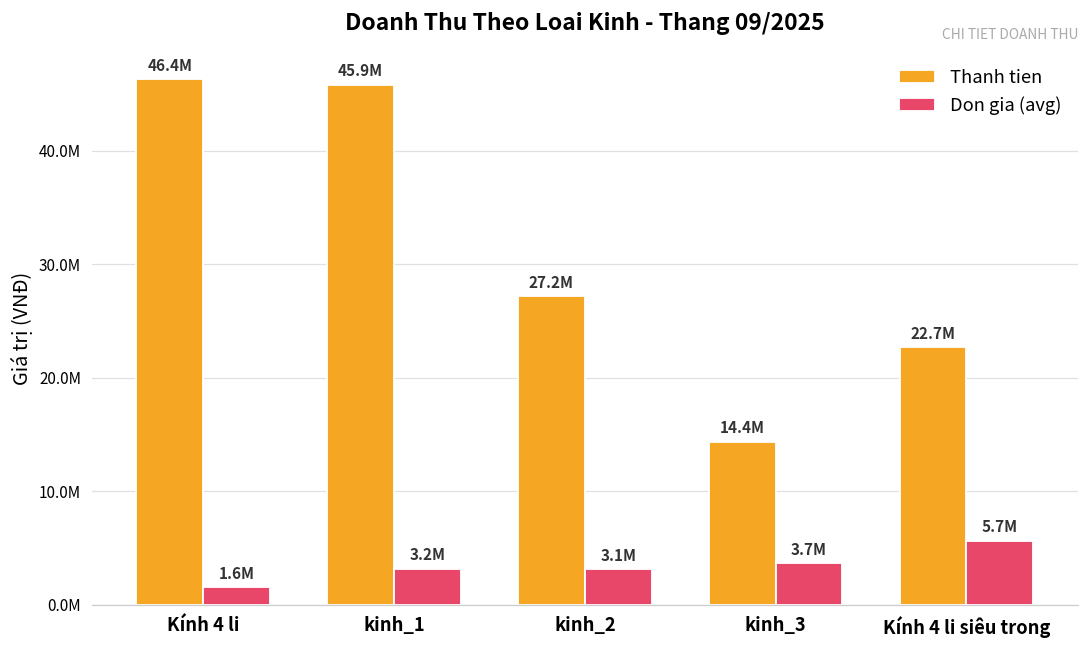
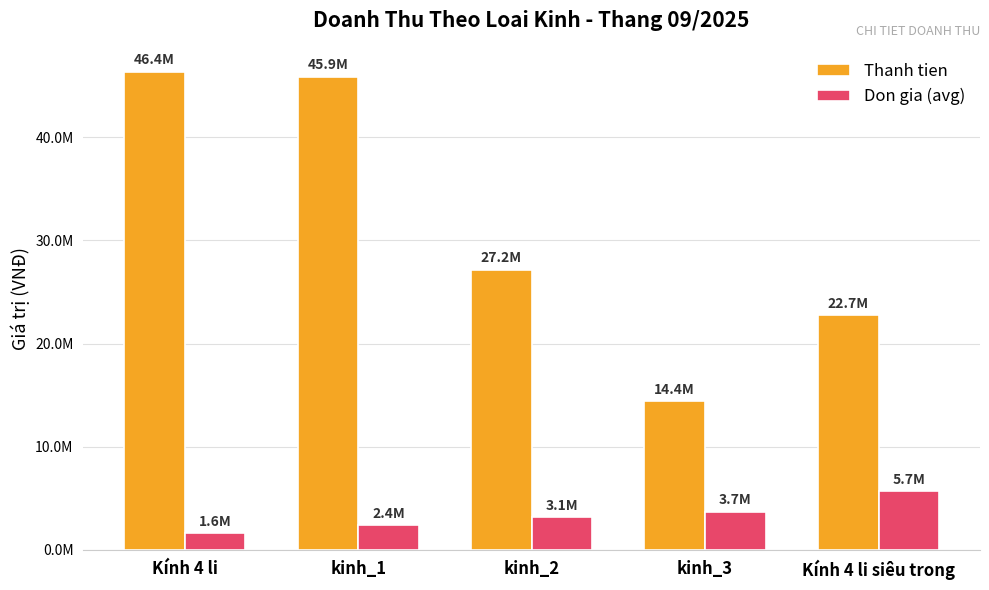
Don gia (avg), kinh_1: 3.2M -> 2.4M
